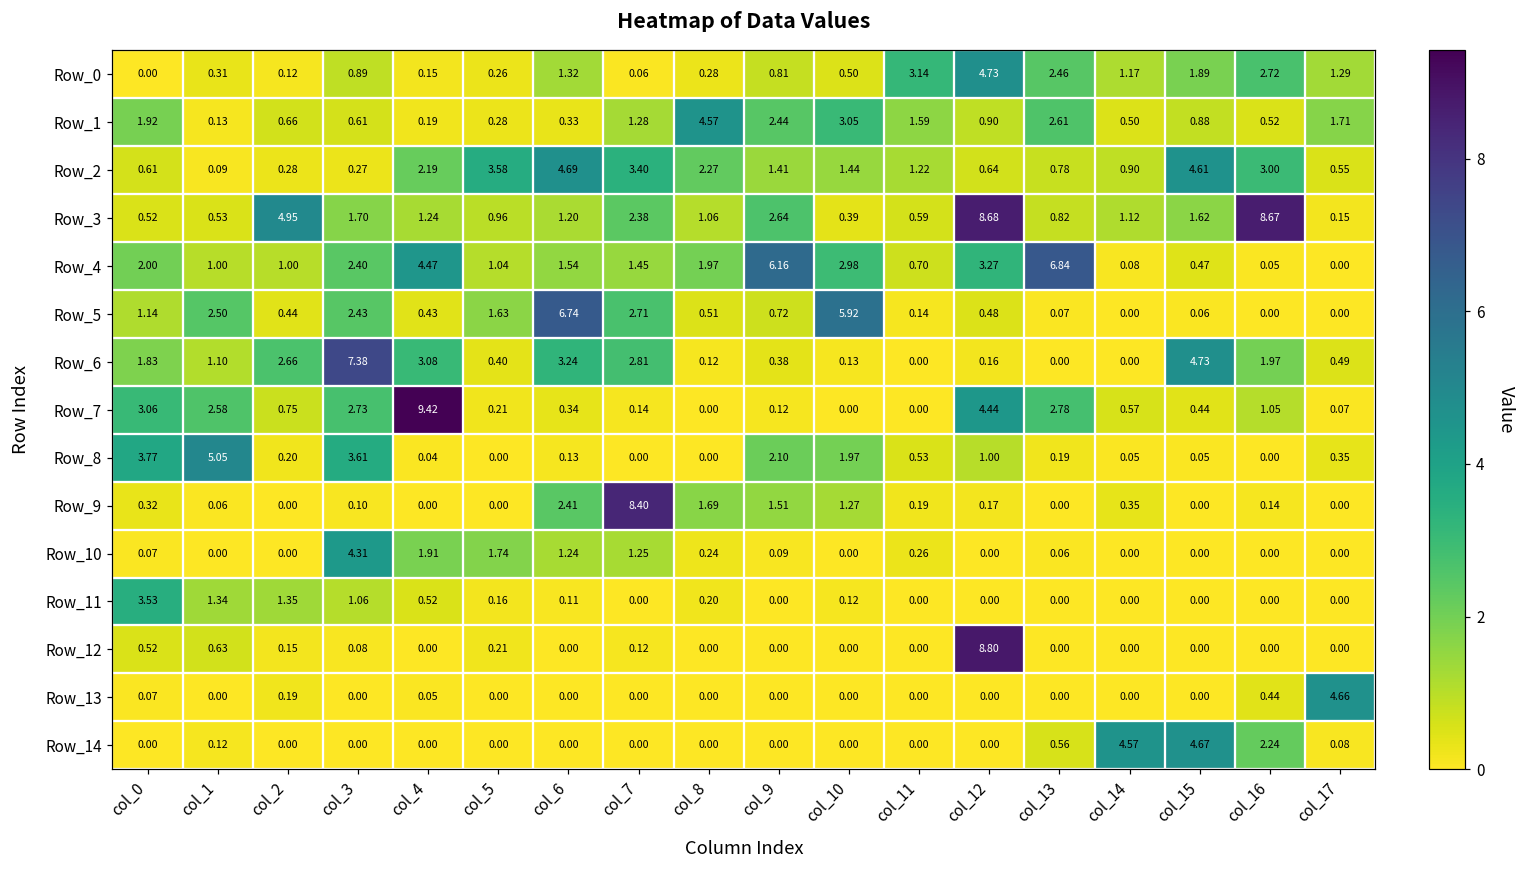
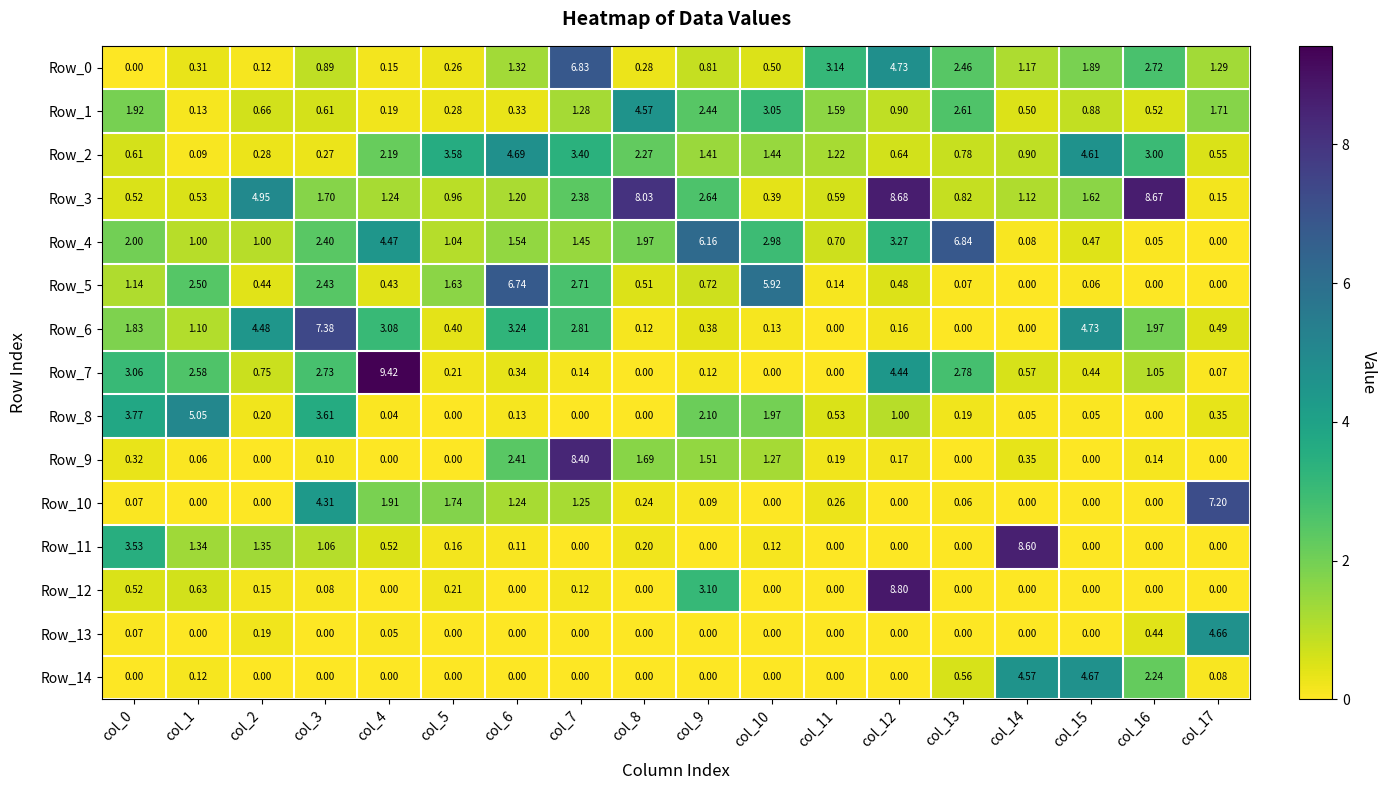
Row_0, col_7: 0.06 -> 6.83
Row_3, col_8: 1.06 -> 8.03
Row_6, col_2: 2.66 -> 4.48
Row_10, col_17: 0.00 -> 7.20
Row_11, col_14: 0.00 -> 8.60
Row_12, col_9: 0.00 -> 3.10
